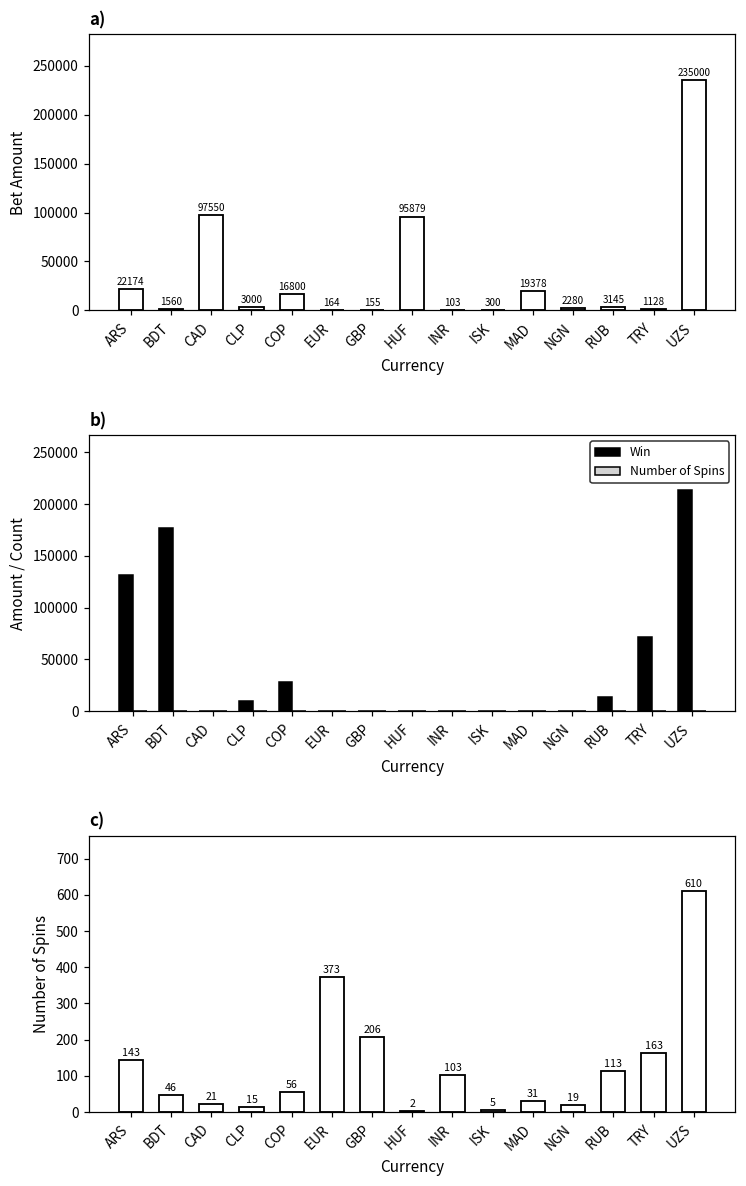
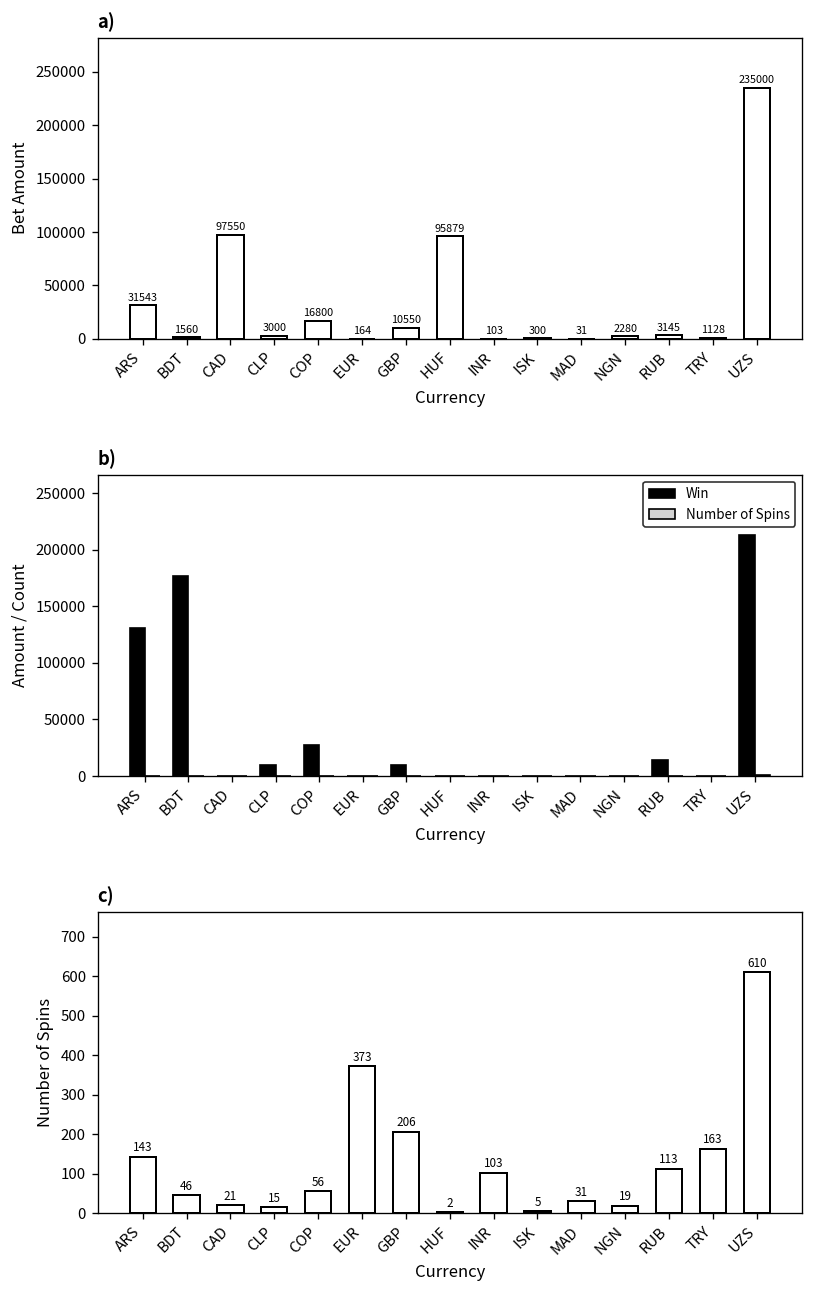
a), ARS: 22174 -> 31543
a), GBP: 155 -> 10550
a), MAD: 19378 -> 31
b), Win, GBP: 0 -> 10000
b), Win, TRY: 70000 -> 0
